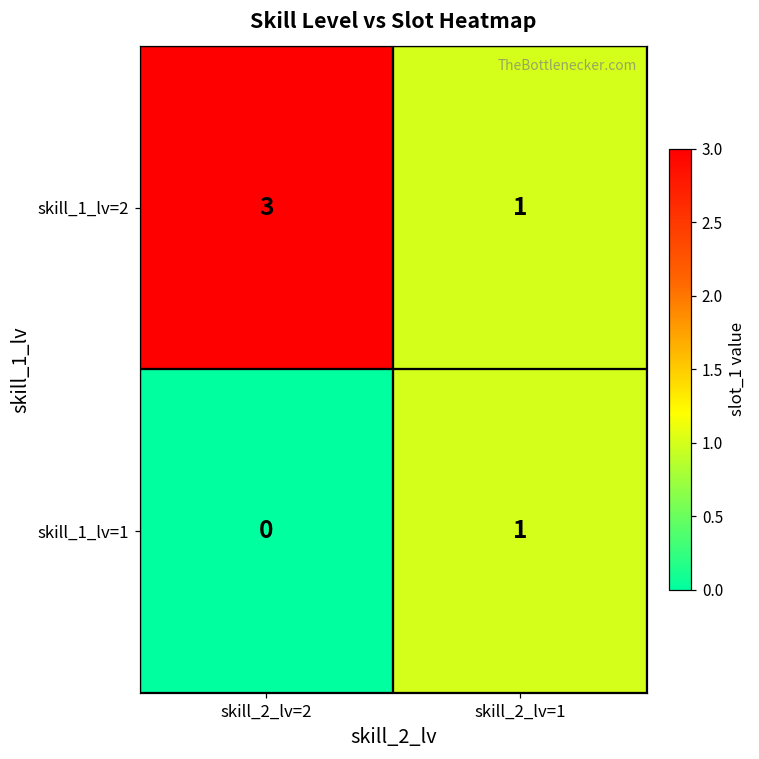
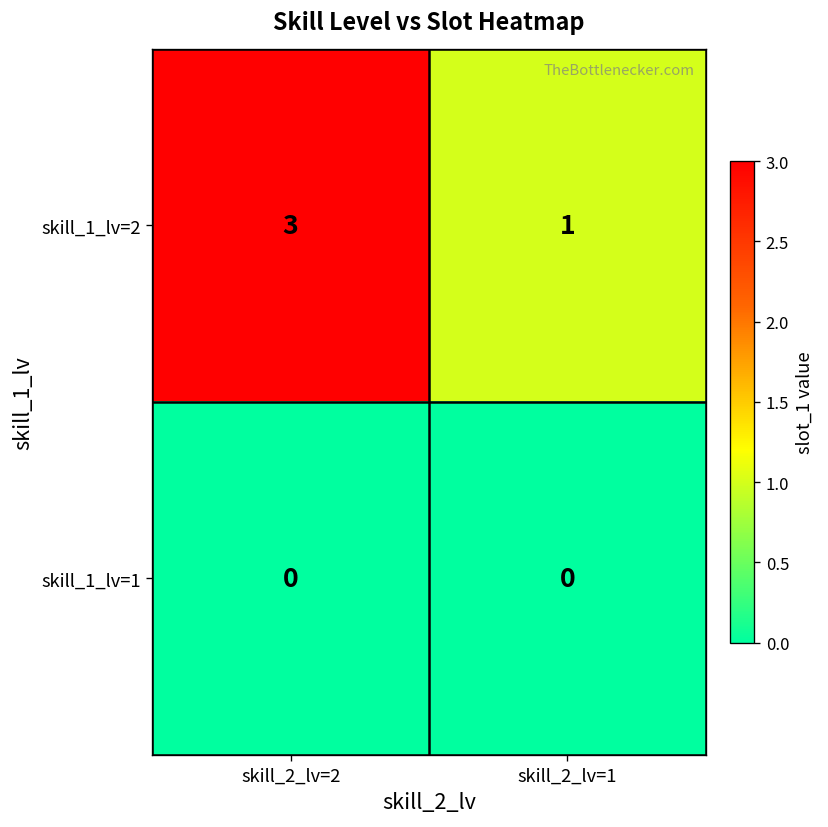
skill_1_lv=1, skill_2_lv=1: 1 -> 0
